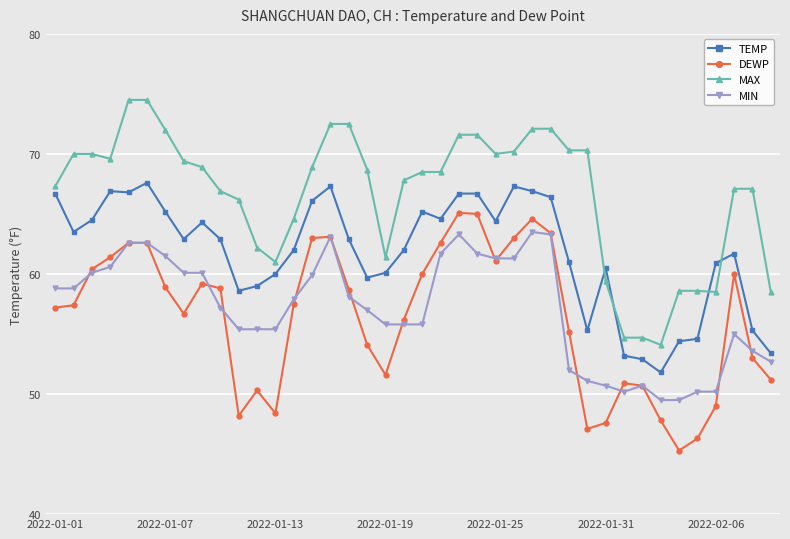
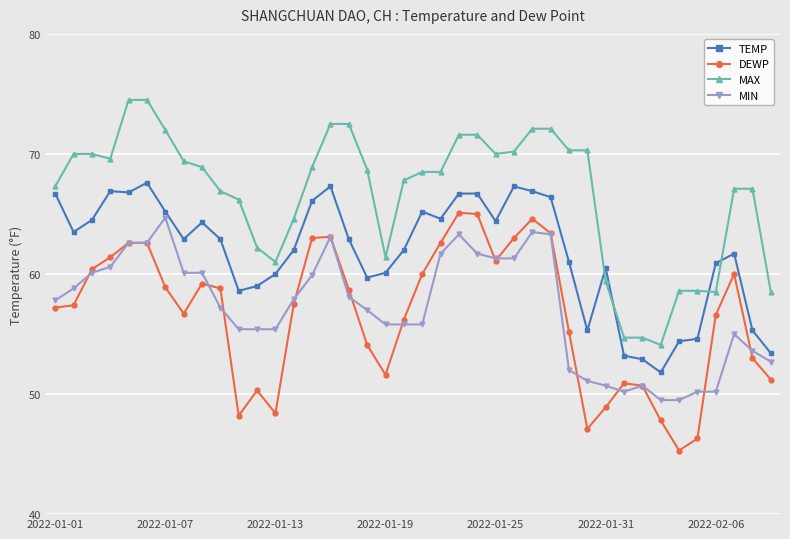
MIN, 2022-01-01: 58.8 -> 57.8
MIN, 2022-01-07: 61.5 -> 64.7
DEWP, 2022-01-31: 47.6 -> 48.9
DEWP, 2022-02-06: 49.0 -> 56.6
